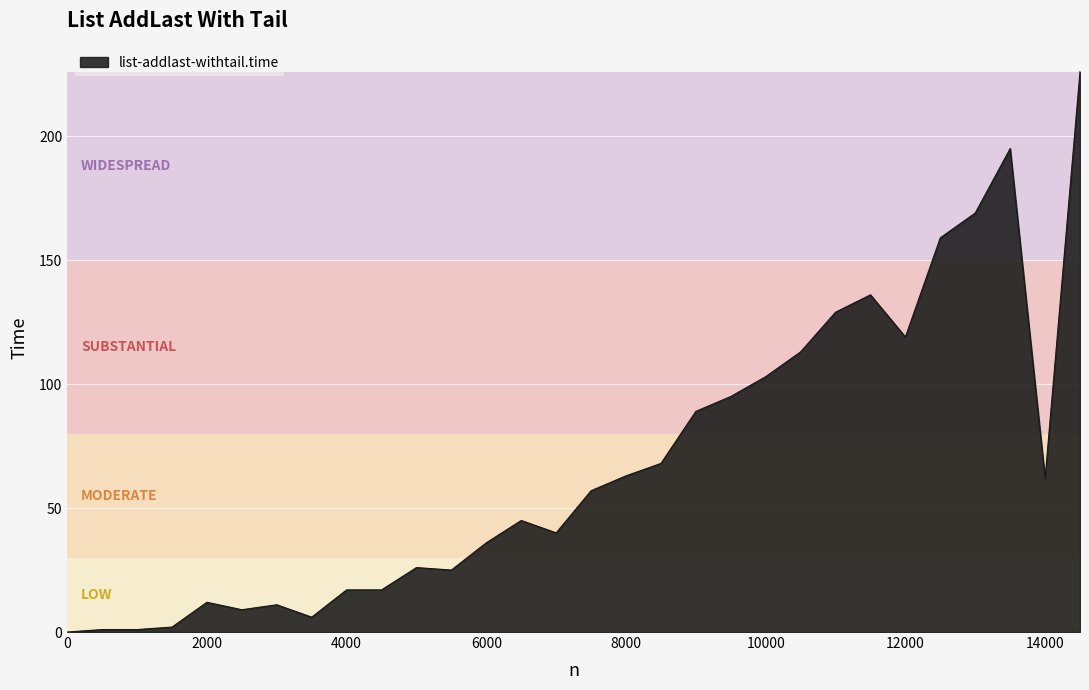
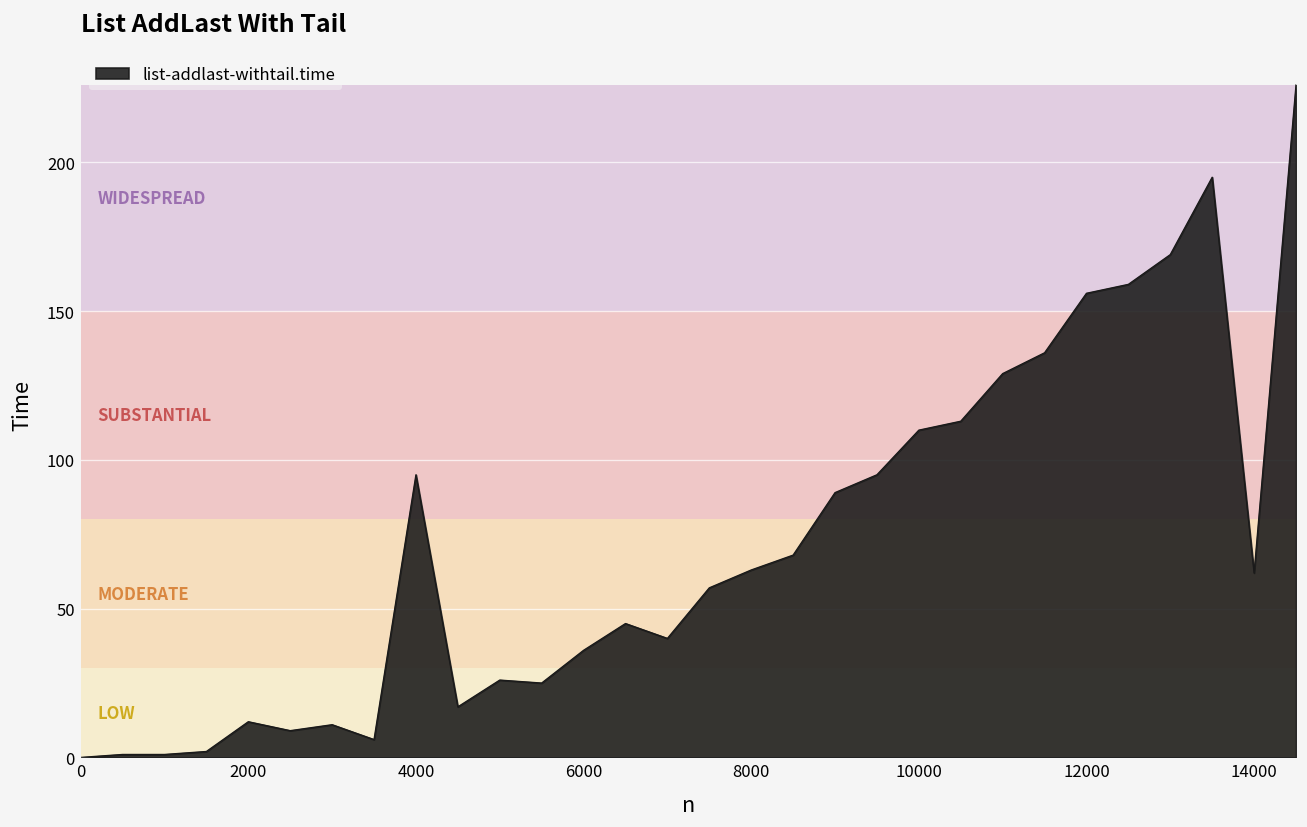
4000: 17 -> 95
10000: 103 -> 110
12000: 119 -> 156
